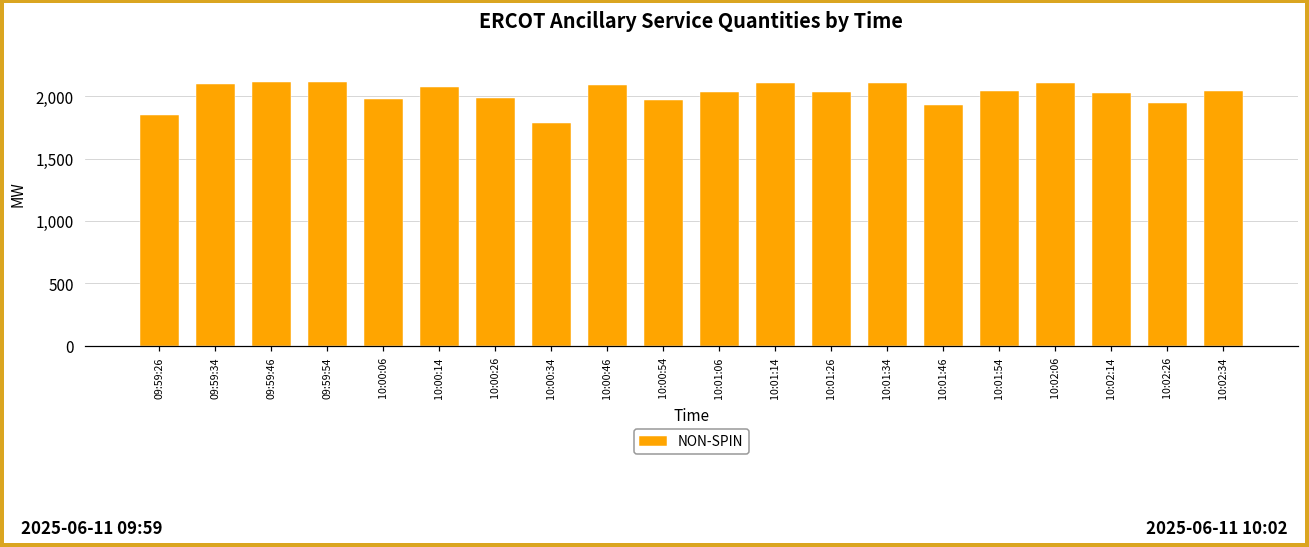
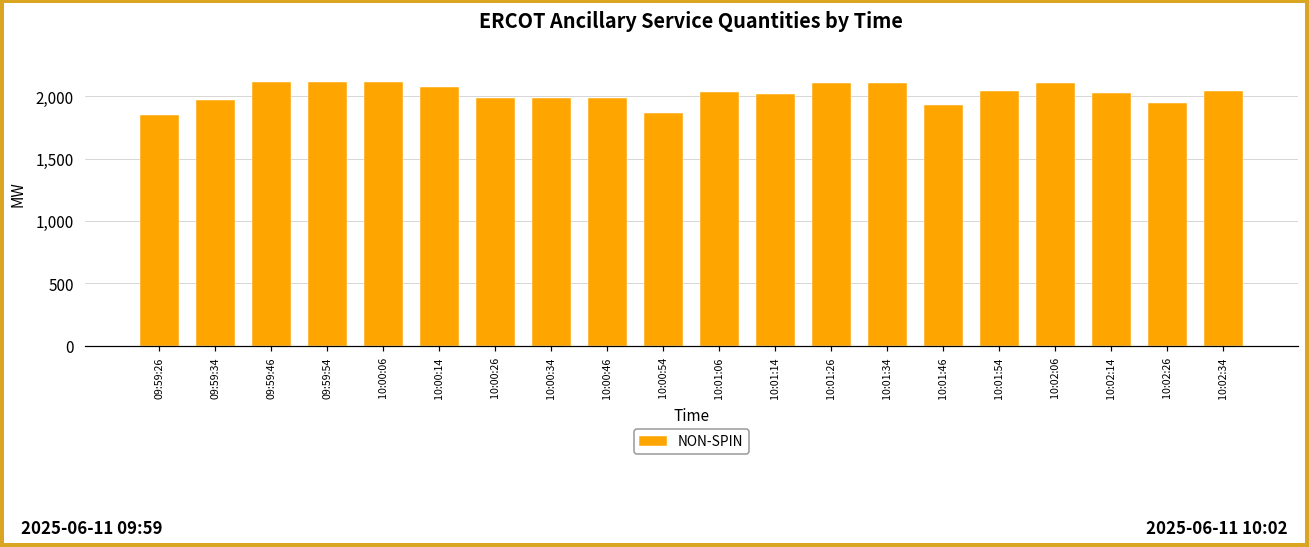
09:59:34: 2,100 -> 1,970
10:00:06: 1,980 -> 2,110
10:00:34: 1,780 -> 1,980
10:00:46: 2,090 -> 1,990
10:00:54: 1,970 -> 1,870
10:01:14: 2,110 -> 2,020
10:01:26: 2,030 -> 2,110
